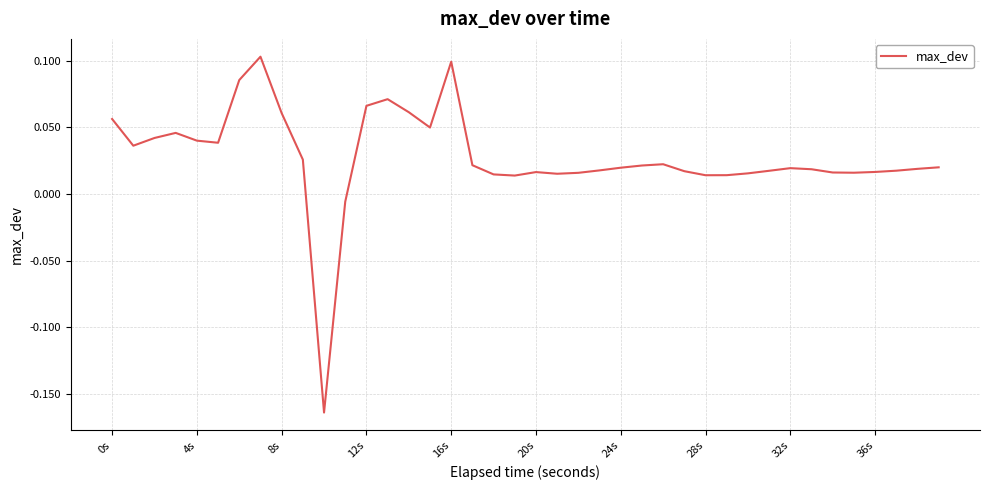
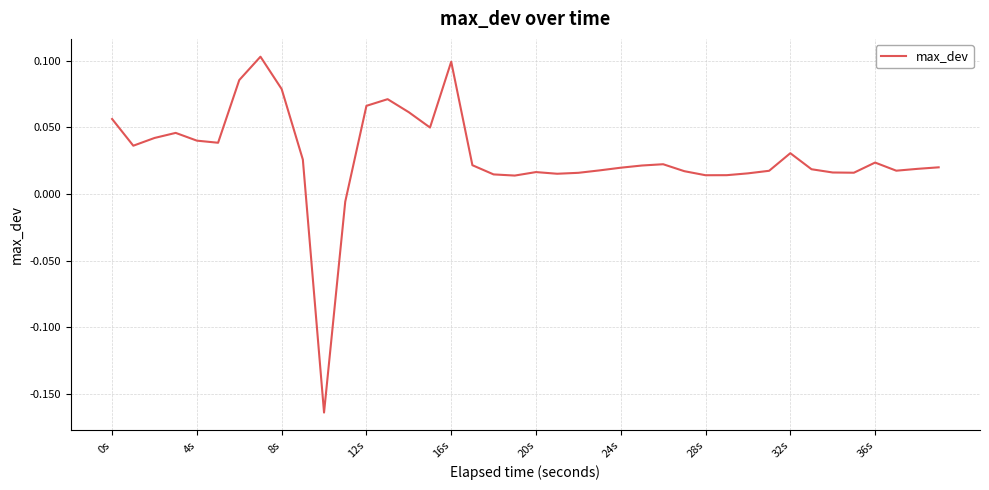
8s: 0.061 -> 0.079
32s: 0.019 -> 0.031
36s: 0.017 -> 0.024
